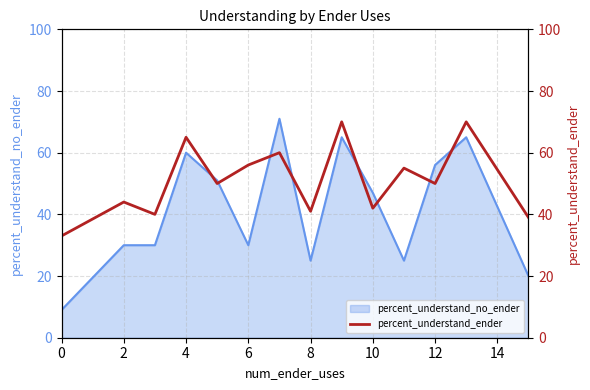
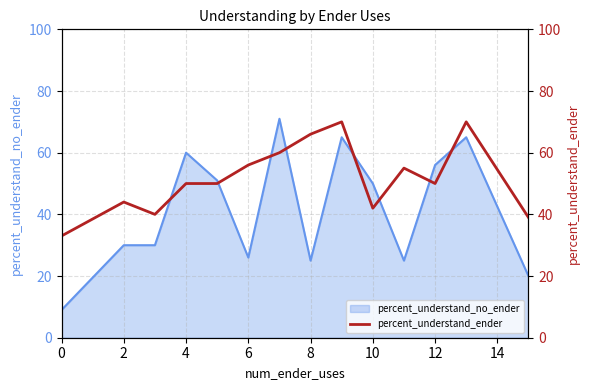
percent_understand_no_ender, 6: 30 -> 26
percent_understand_no_ender, 10: 47 -> 50
percent_understand_ender, 4: 65 -> 50
percent_understand_ender, 8: 41 -> 66
